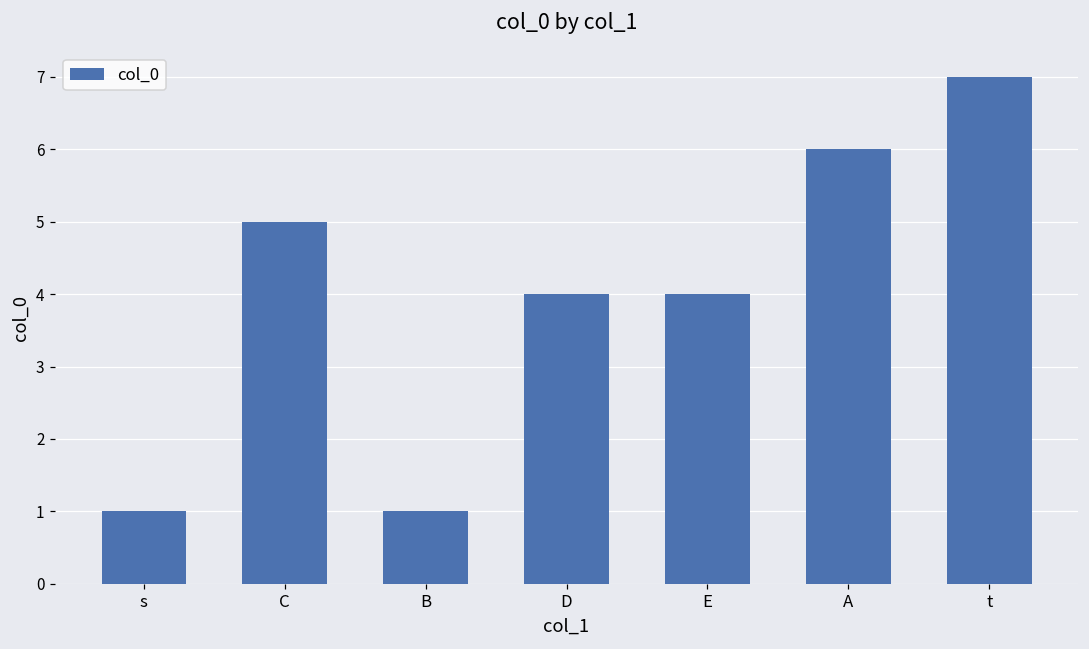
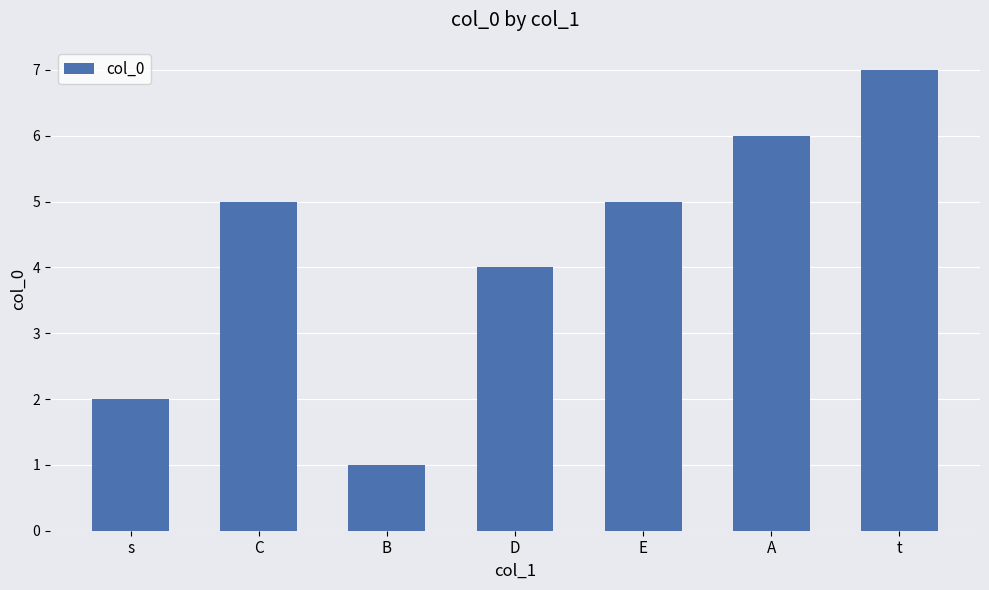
s: 1 -> 2
E: 4 -> 5
